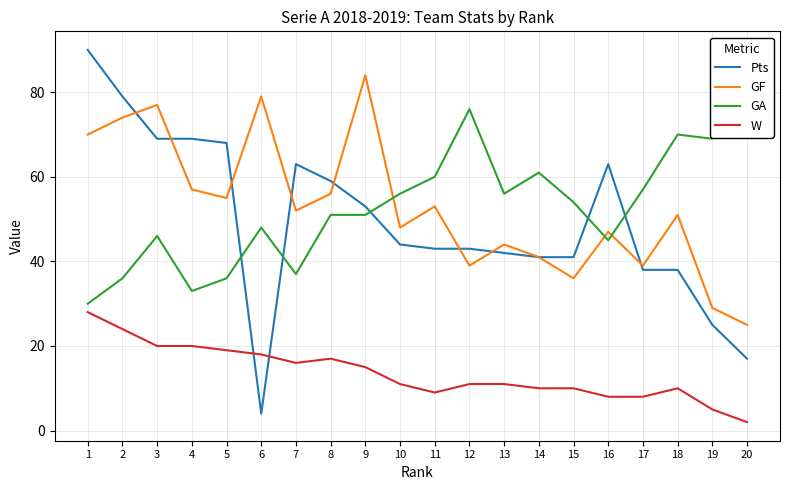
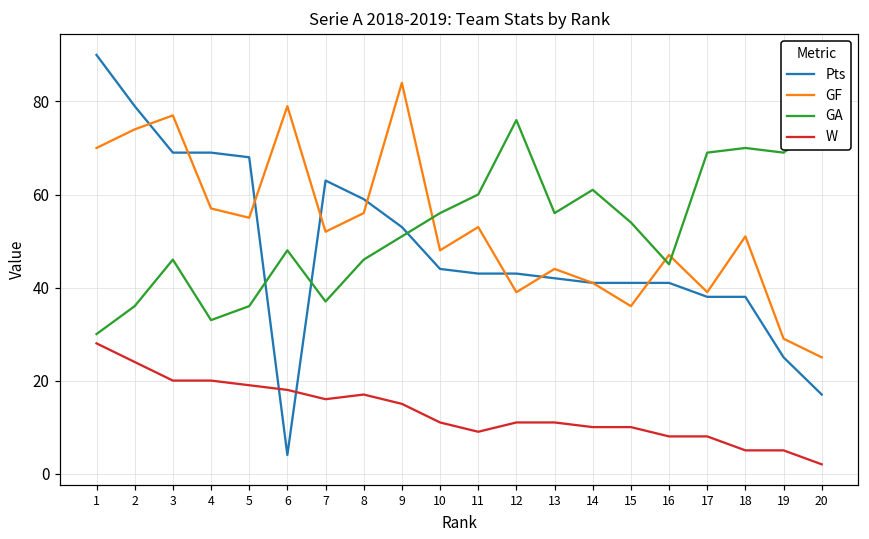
GA, 8: 51 -> 46
Pts, 16: 63 -> 41
GA, 17: 57 -> 69
W, 18: 10 -> 5
